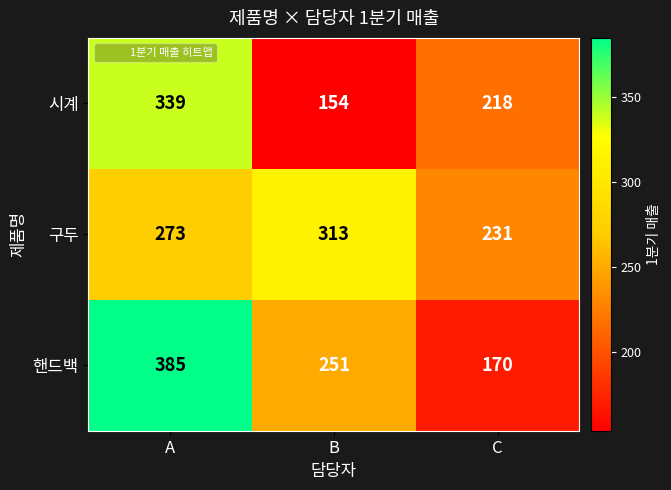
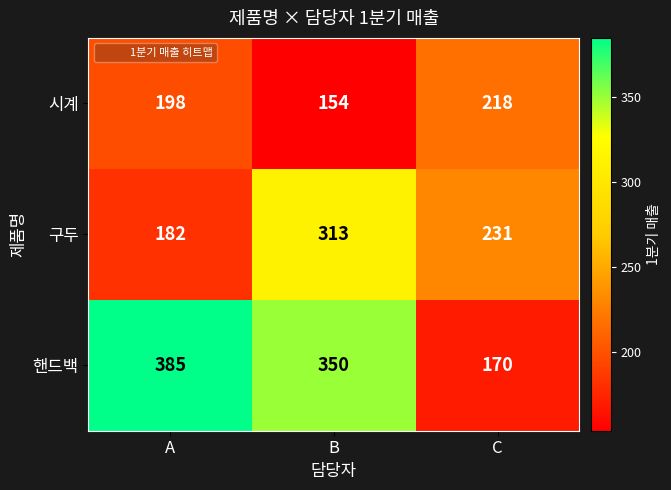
시계, A: 339 -> 198
구두, A: 273 -> 182
핸드백, B: 251 -> 350
